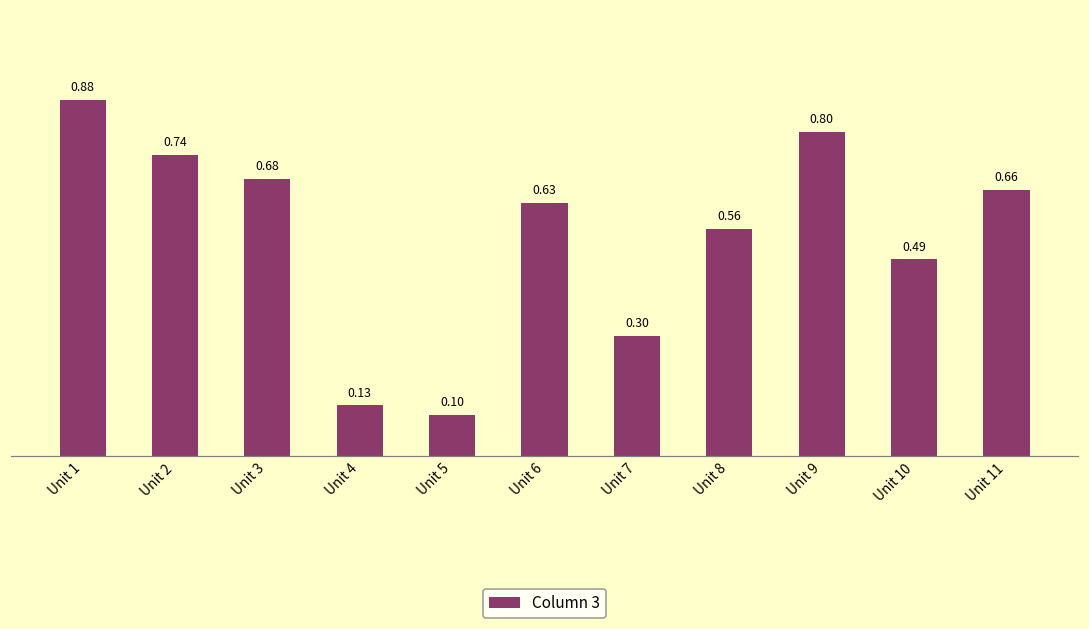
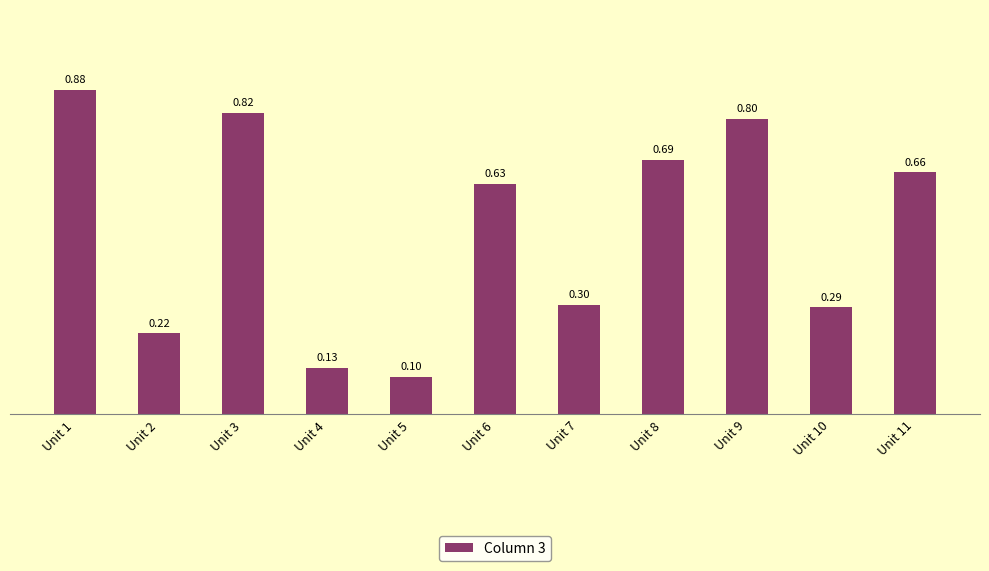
Unit 2: 0.74 -> 0.22
Unit 3: 0.68 -> 0.82
Unit 8: 0.56 -> 0.69
Unit 10: 0.49 -> 0.29
